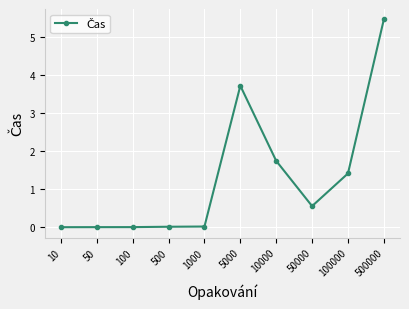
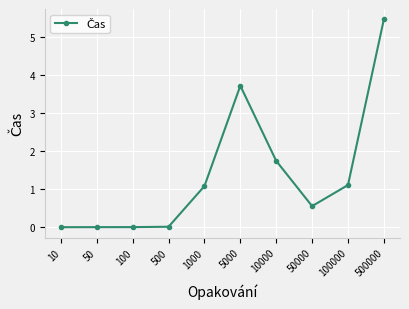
1000: 0.0 -> 1.1
100000: 1.4 -> 1.1
